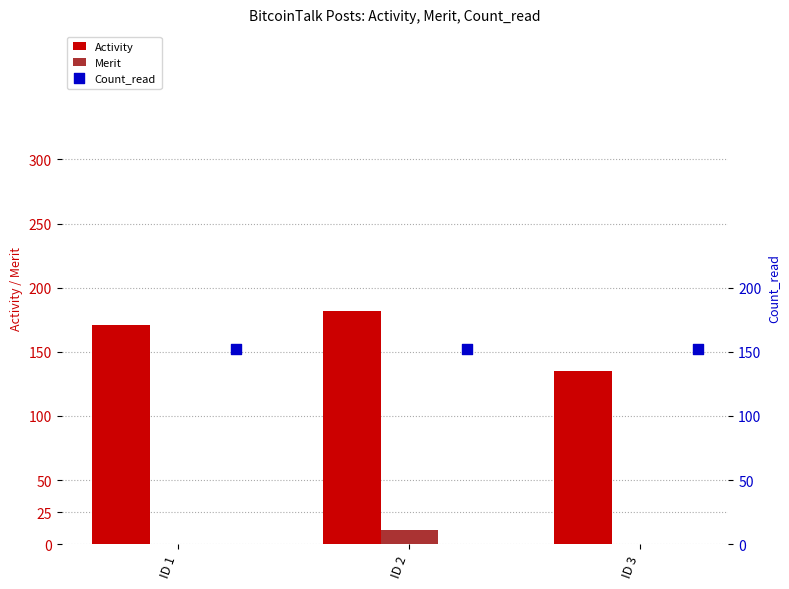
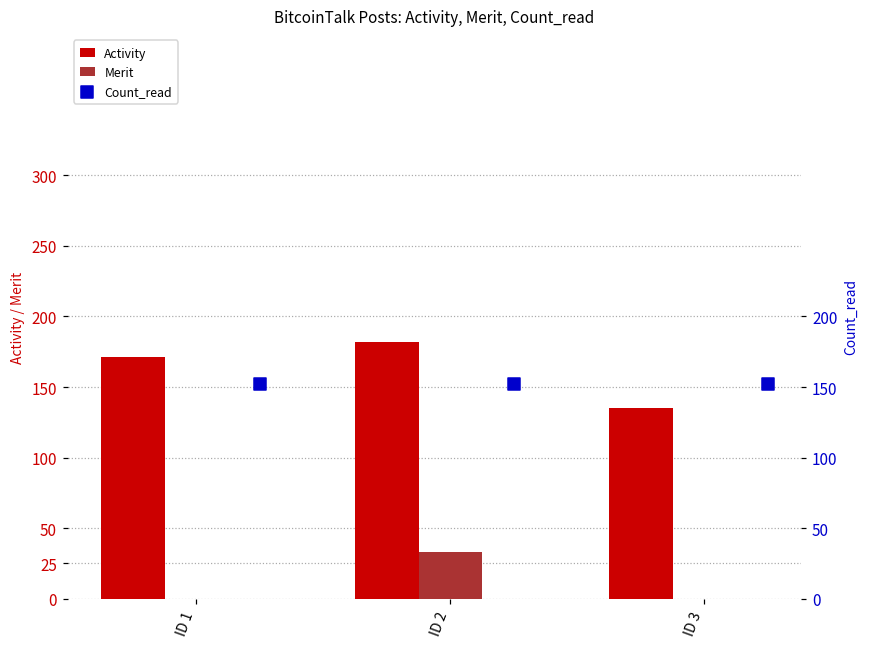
Merit, ID 2: 11 -> 33
